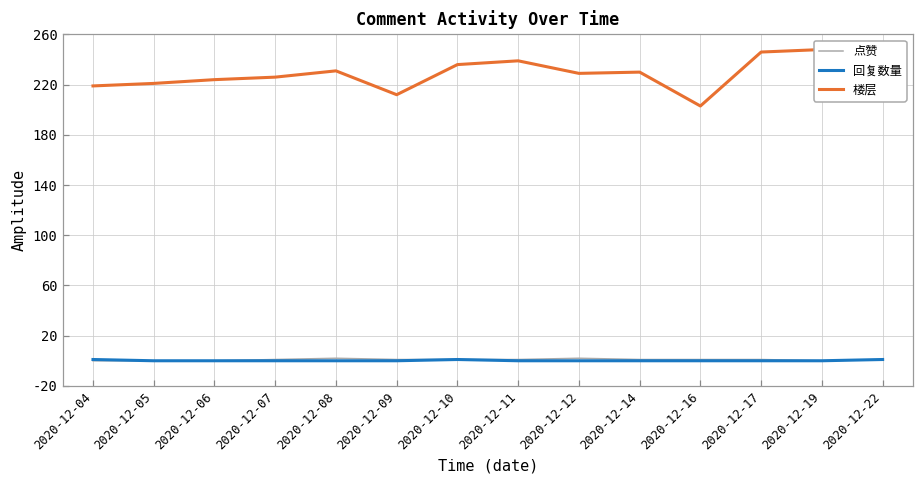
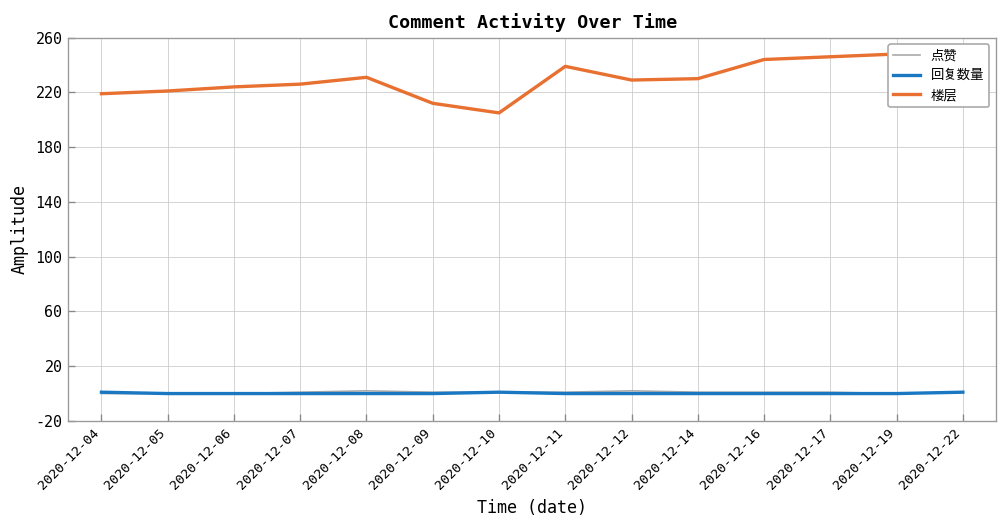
楼层, 2020-12-10: 236 -> 205
楼层, 2020-12-16: 203 -> 244
